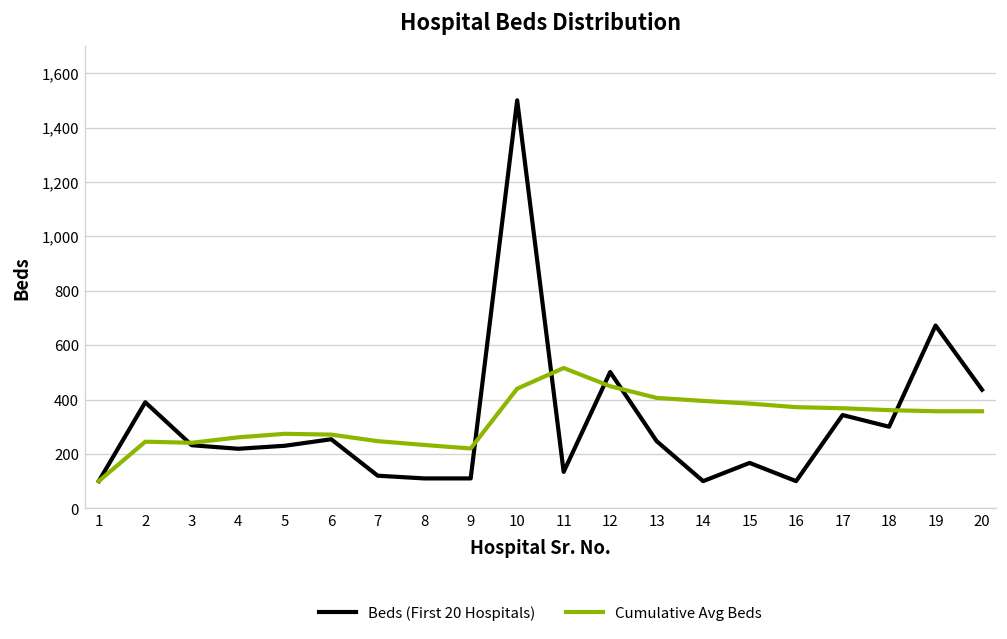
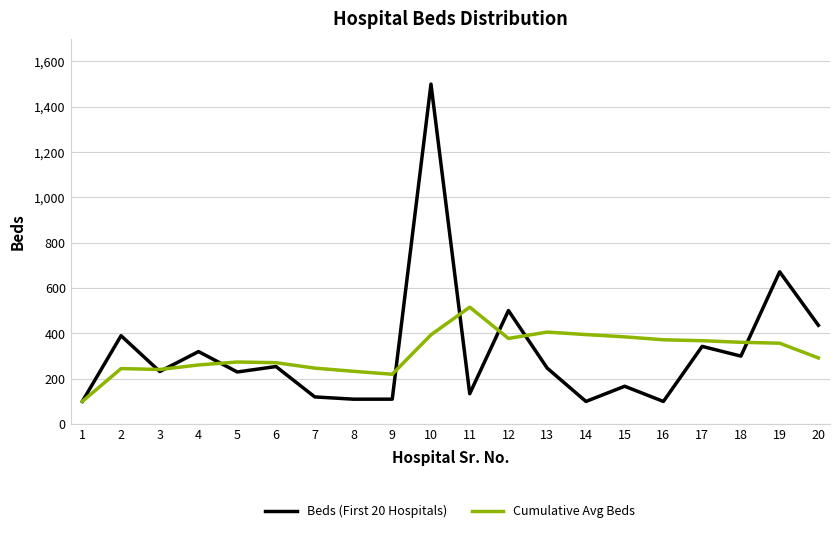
Beds (First 20 Hospitals), 4: 220 -> 320
Cumulative Avg Beds, 10: 440 -> 390
Cumulative Avg Beds, 12: 450 -> 380
Cumulative Avg Beds, 20: 360 -> 290
